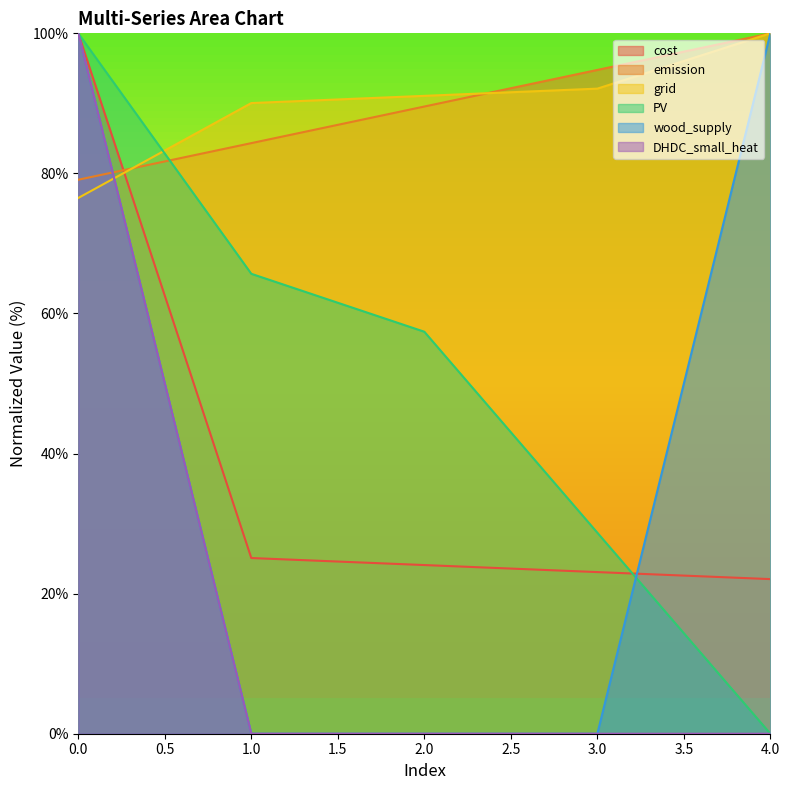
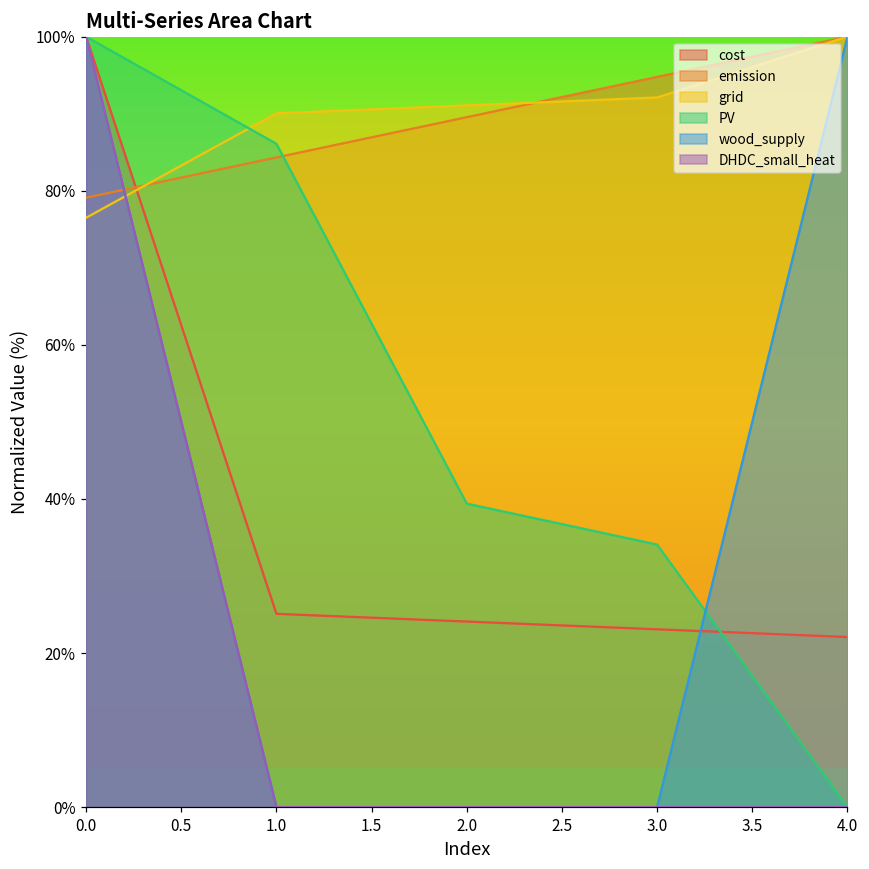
PV, 1.0: 66% -> 86%
PV, 2.0: 57% -> 39%
PV, 3.0: 29% -> 34%
